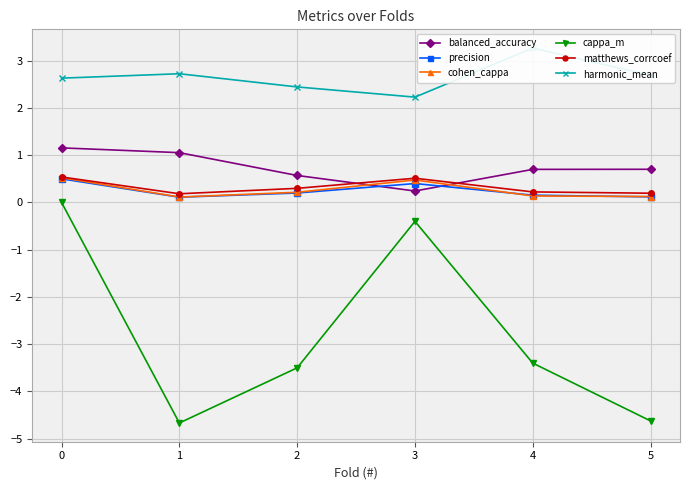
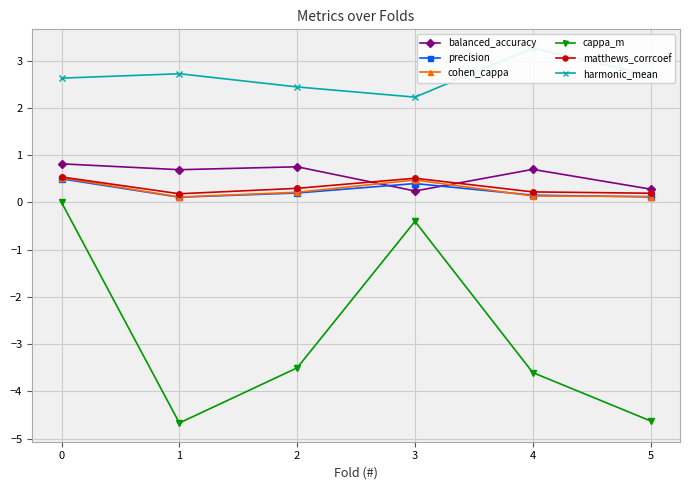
balanced_accuracy, 0: 1.2 -> 0.8
balanced_accuracy, 1: 1.1 -> 0.7
balanced_accuracy, 2: 0.6 -> 0.8
cappa_m, 4: -3.4 -> -3.6
balanced_accuracy, 5: 0.7 -> 0.3
